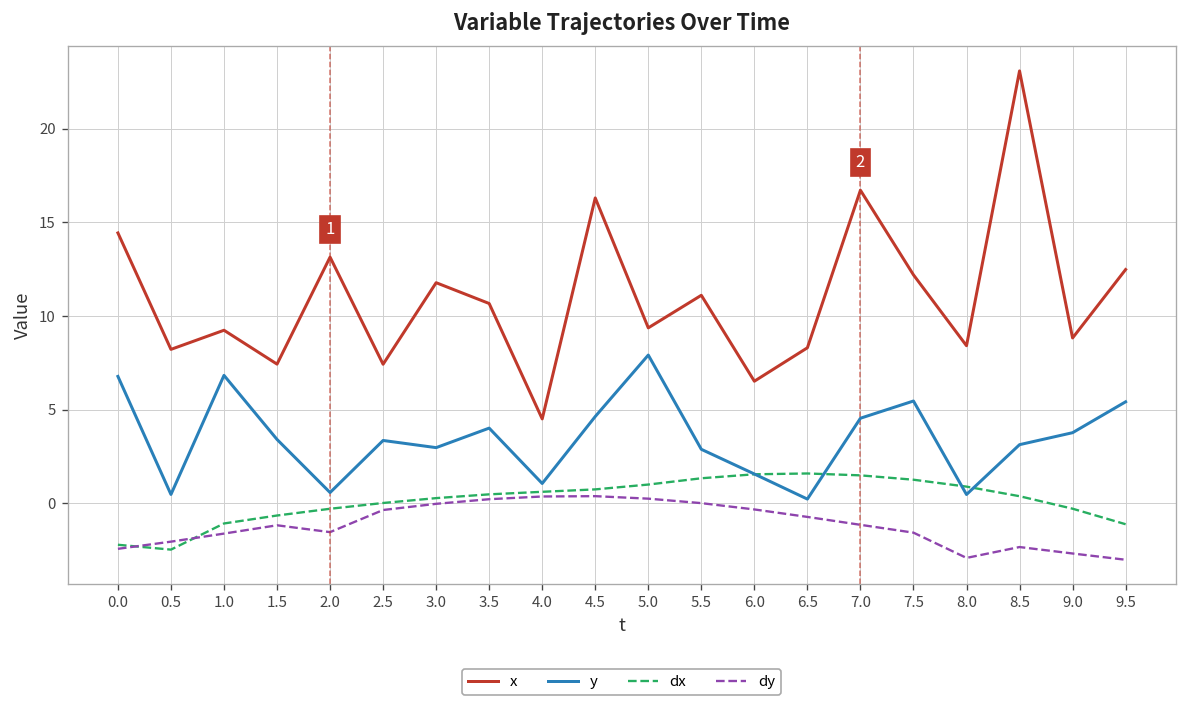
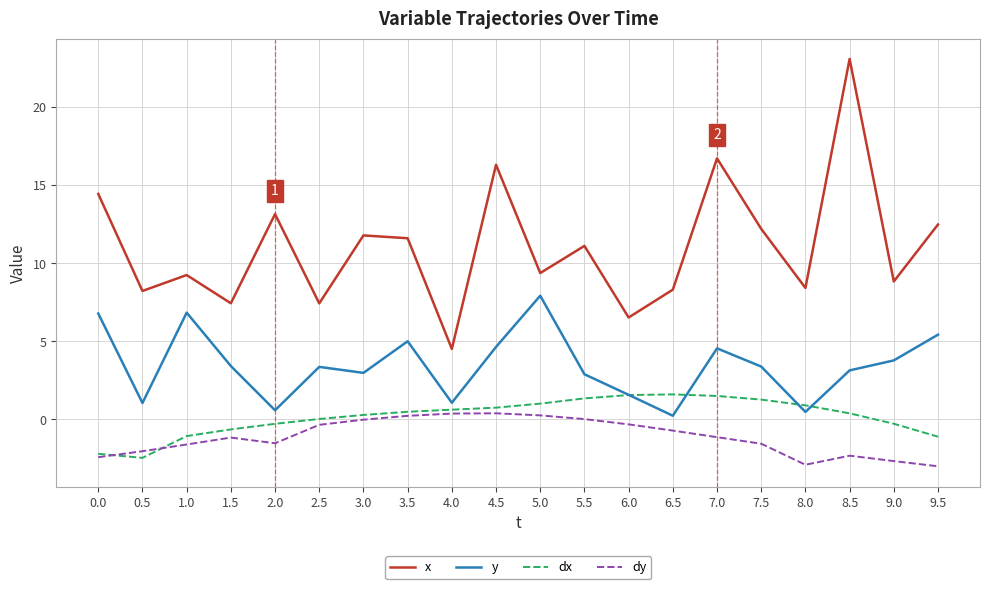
y, 0.5: 0.5 -> 1.0
x, 3.5: 10.7 -> 11.6
y, 3.5: 4.0 -> 5.0
y, 7.5: 5.5 -> 3.4
